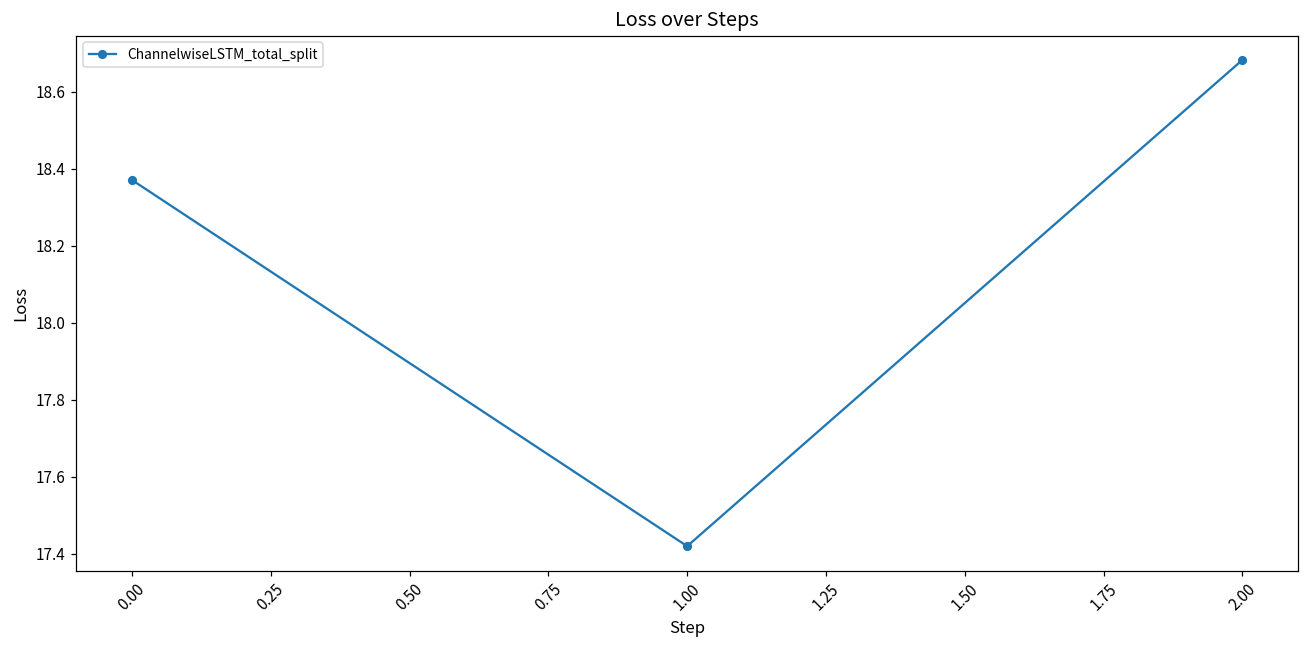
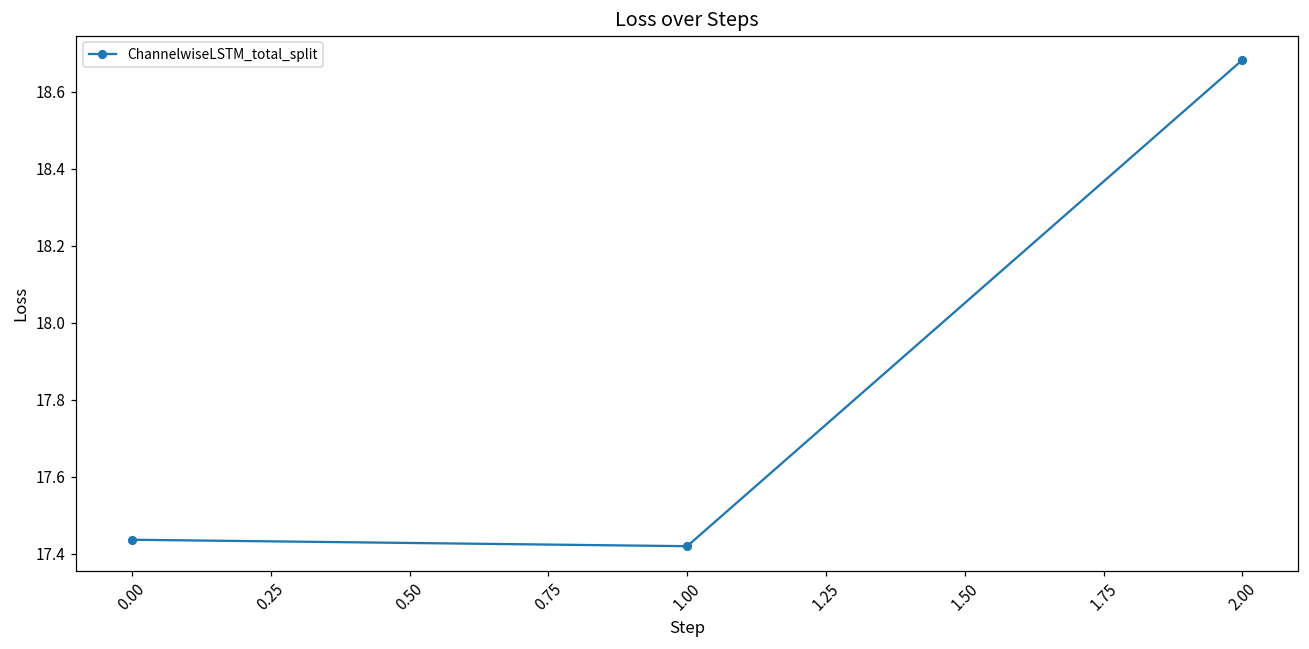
0.00: 18.37 -> 17.44
